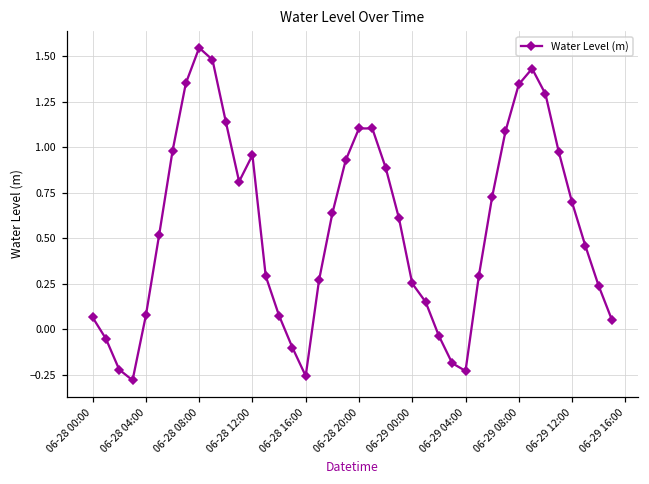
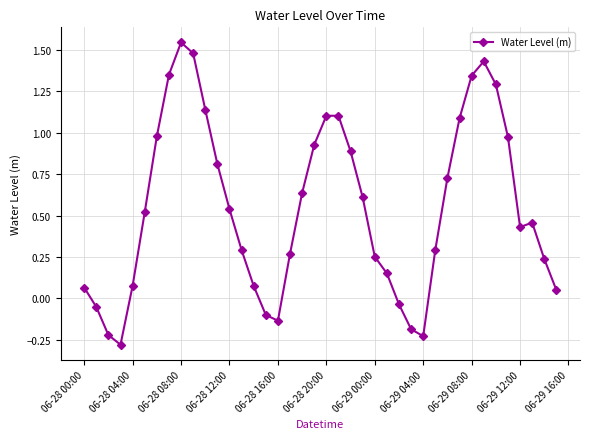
06-28 12:00: 0.96 -> 0.54
06-28 16:00: -0.26 -> -0.13
06-29 12:00: 0.70 -> 0.43
